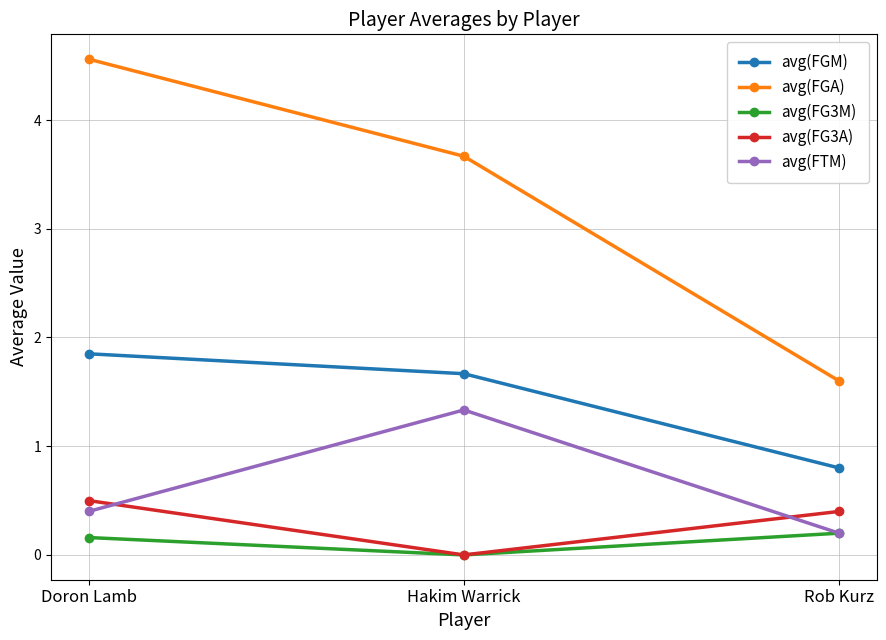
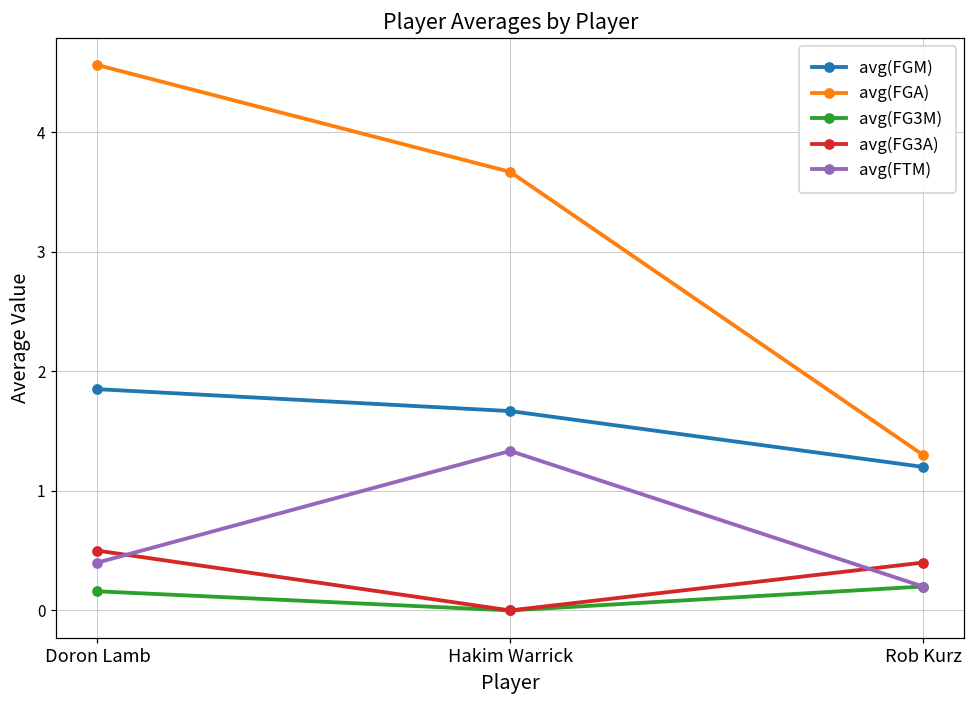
avg(FGM), Rob Kurz: 0.8 -> 1.2
avg(FGA), Rob Kurz: 1.6 -> 1.3
